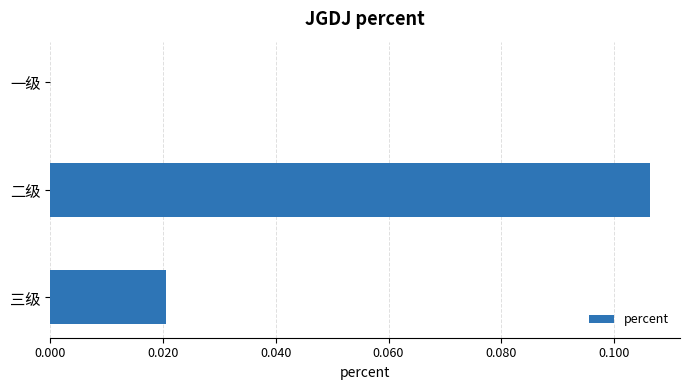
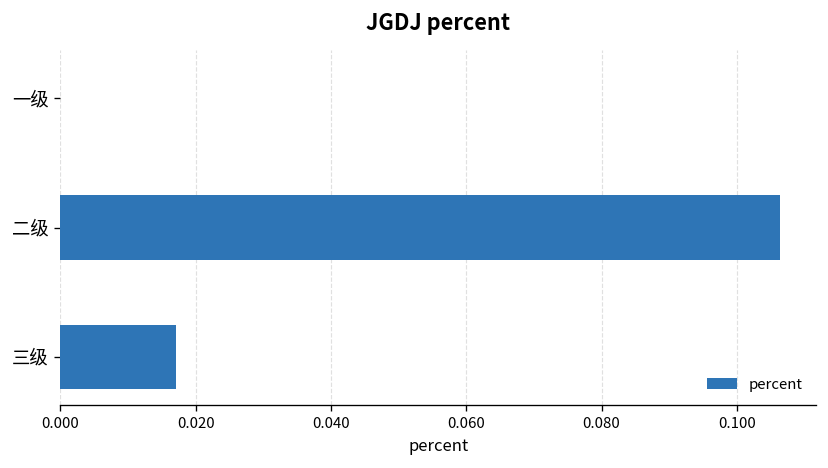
三级: 0.021 -> 0.017
